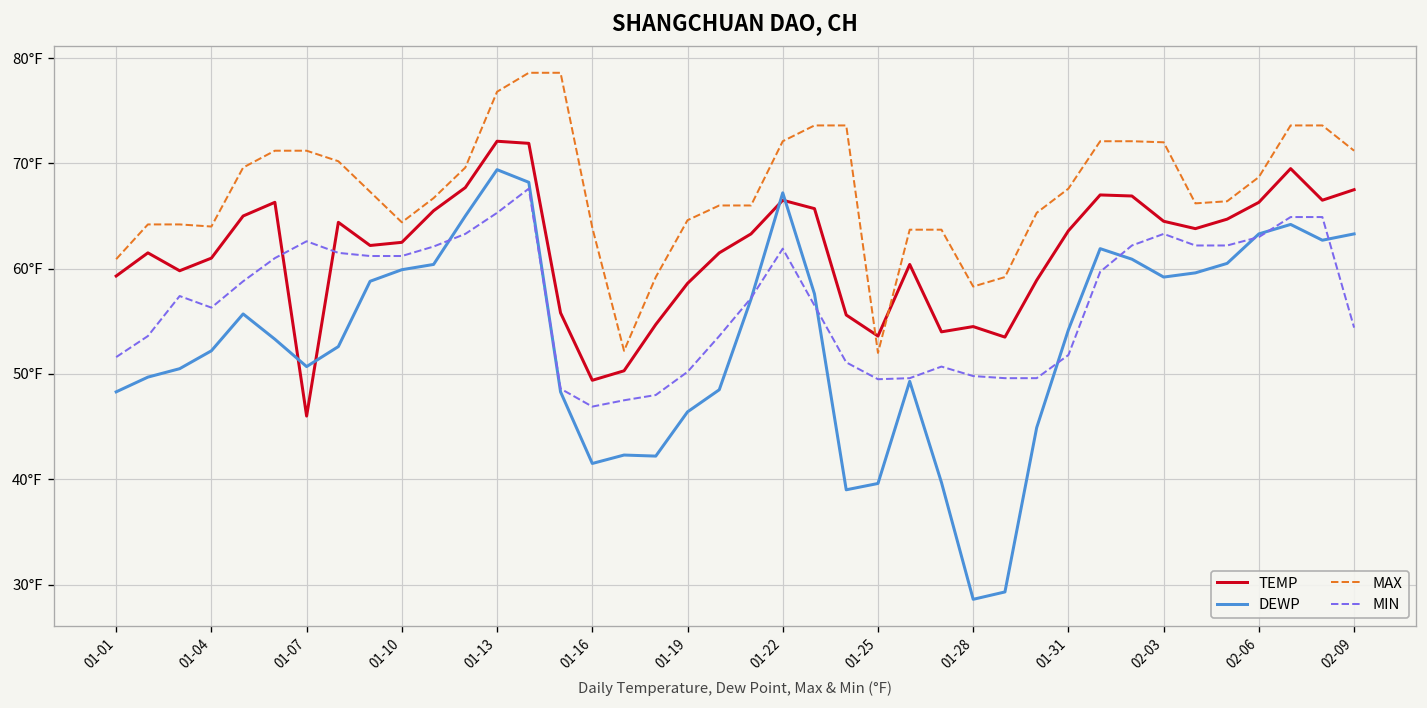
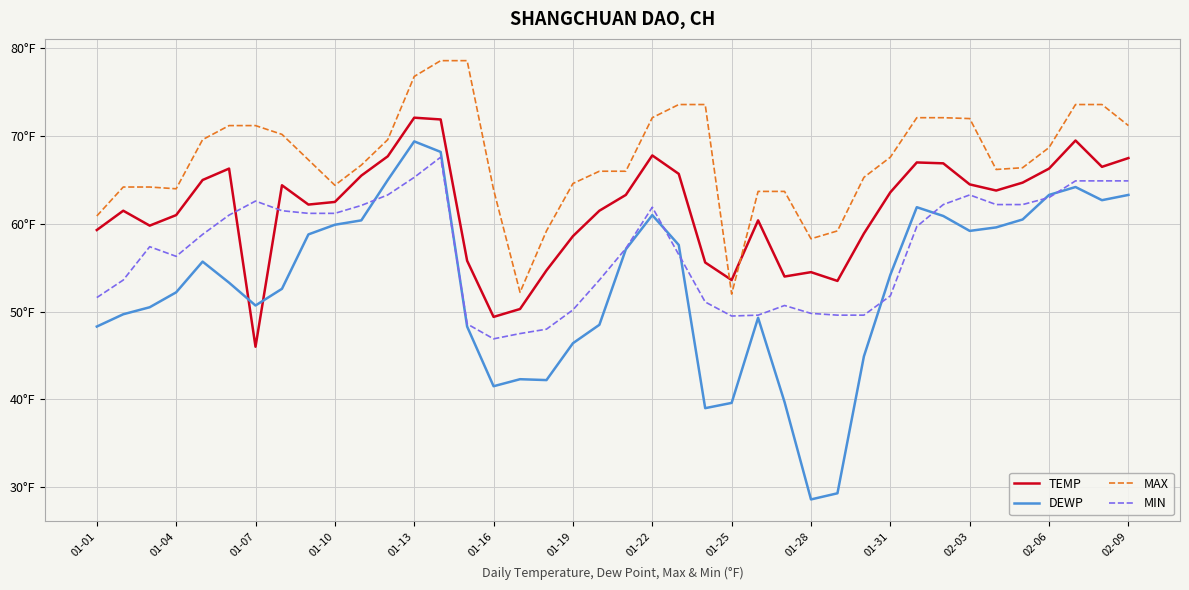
TEMP, 01-22: 67°F -> 68°F
DEWP, 01-22: 67°F -> 61°F
MIN, 02-09: 54°F -> 65°F
